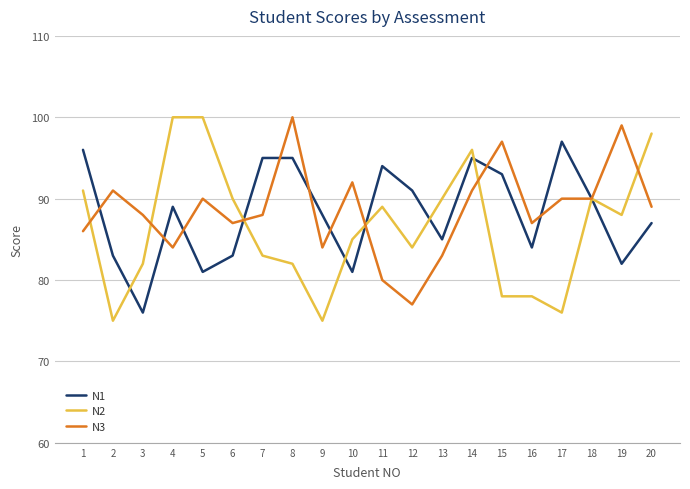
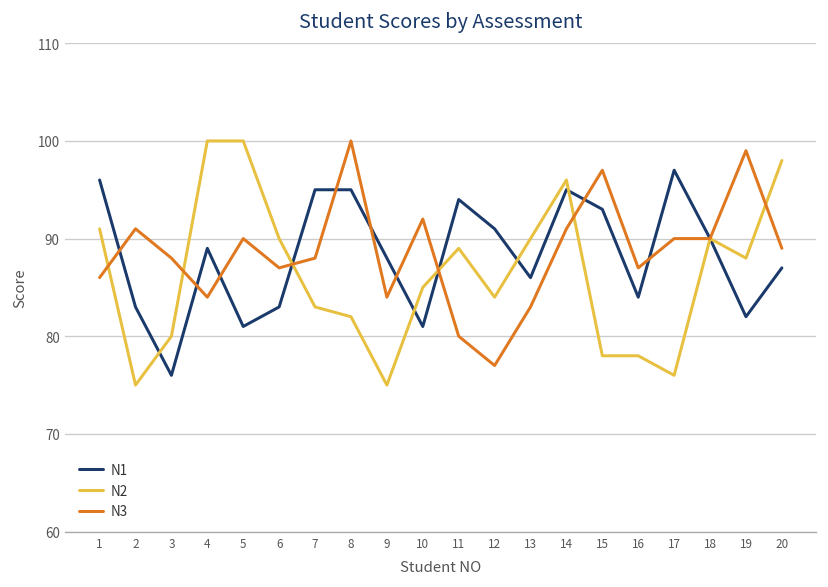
N2, 3: 82 -> 80
N1, 13: 85 -> 86
